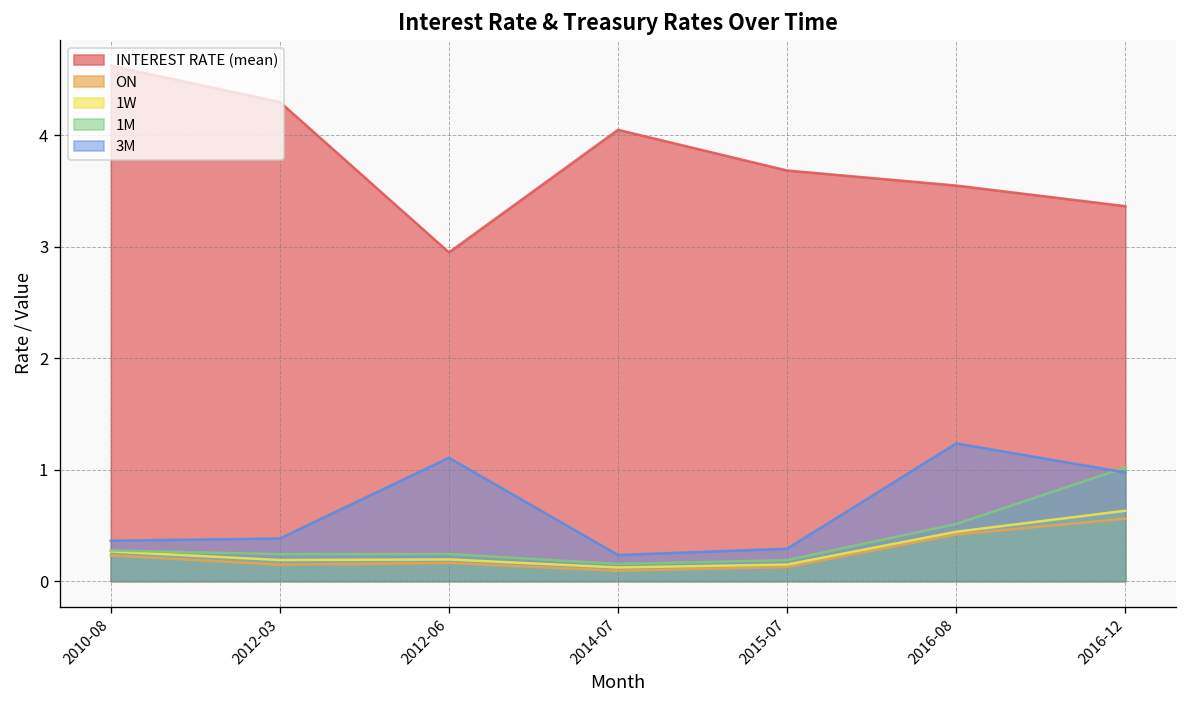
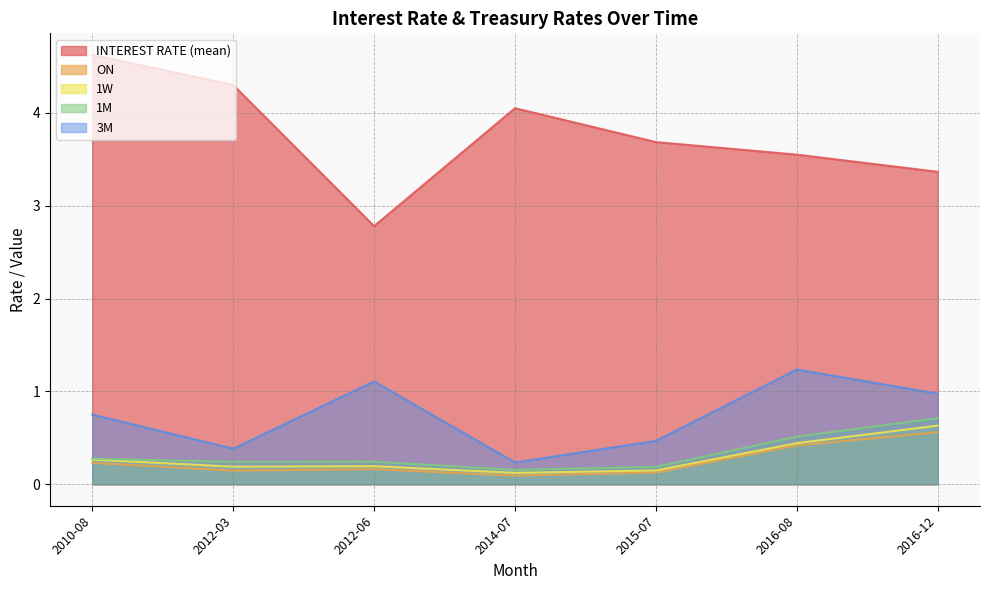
3M, 2010-08: 0.4 -> 0.8
INTEREST RATE (mean), 2012-06: 3.0 -> 2.8
3M, 2015-07: 0.3 -> 0.5
1M, 2016-12: 1.0 -> 0.7
